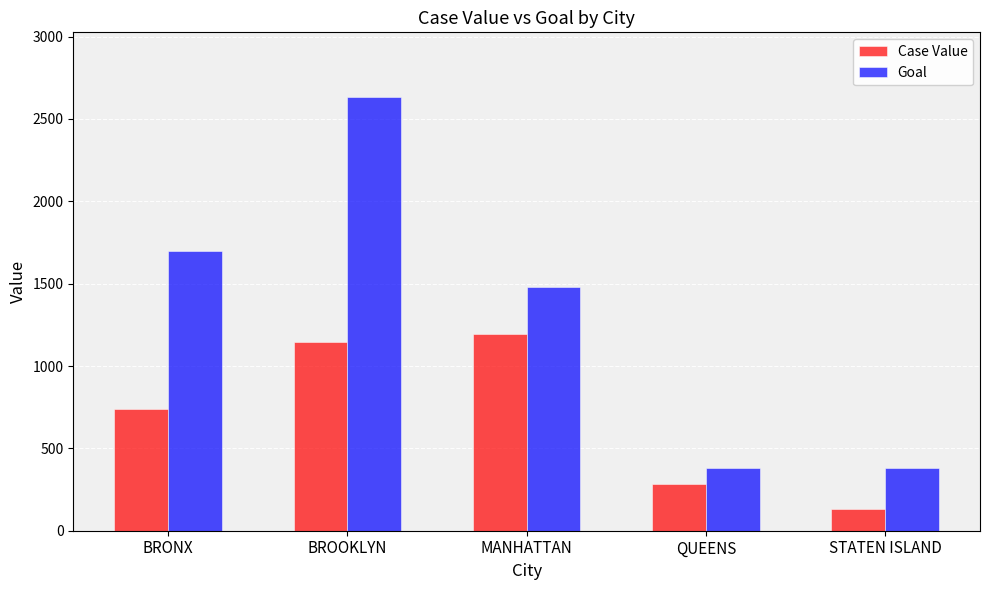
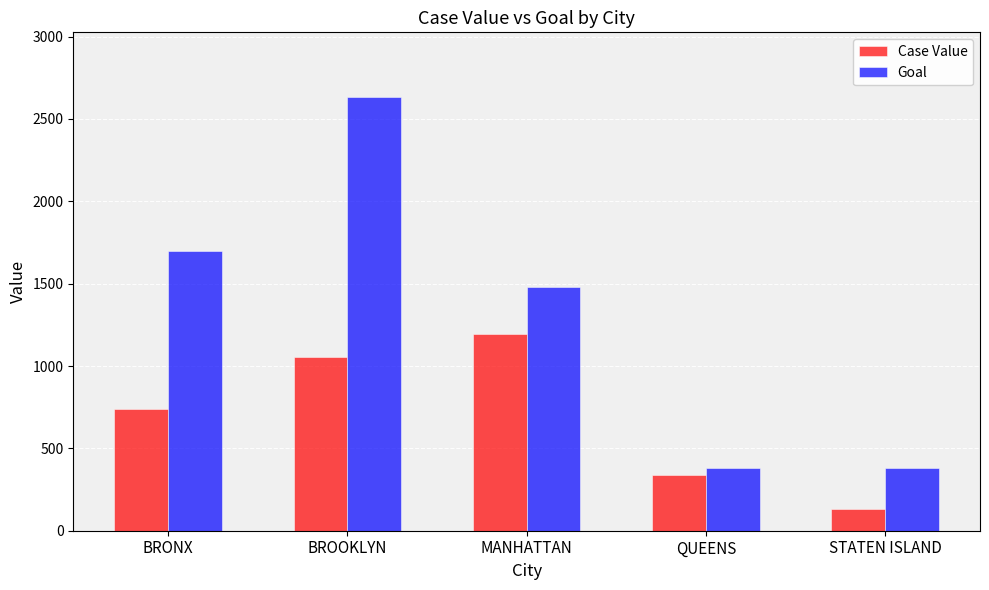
Case Value, BROOKLYN: 1150 -> 1060
Case Value, QUEENS: 290 -> 340
